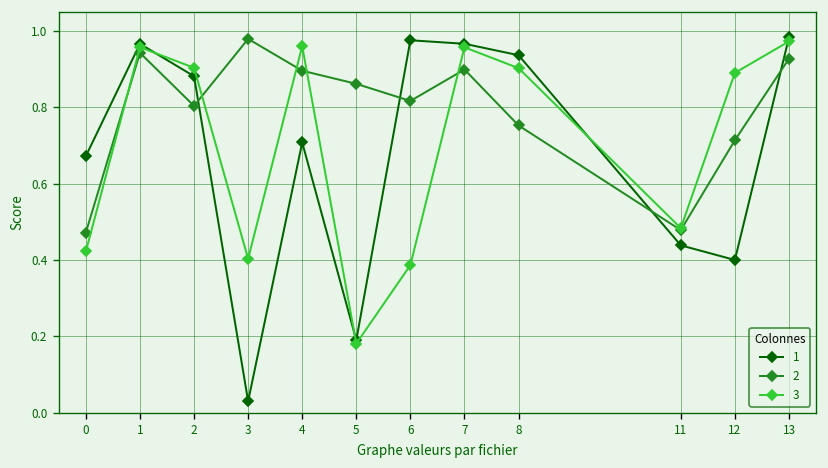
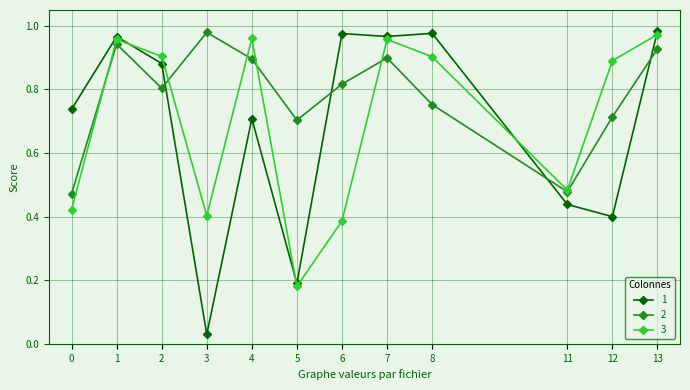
1, 0: 0.67 -> 0.74
2, 5: 0.86 -> 0.70
1, 8: 0.94 -> 0.98
